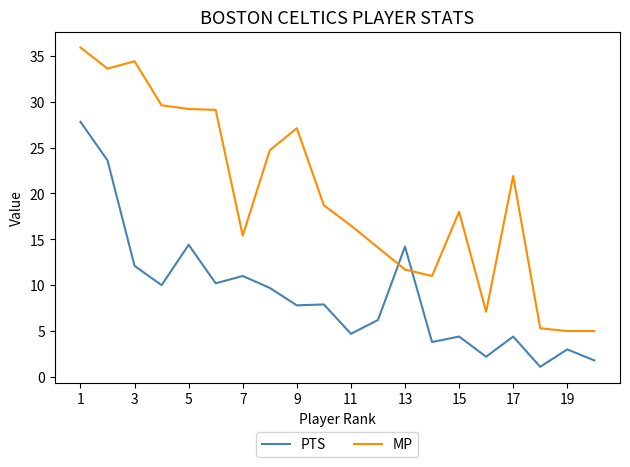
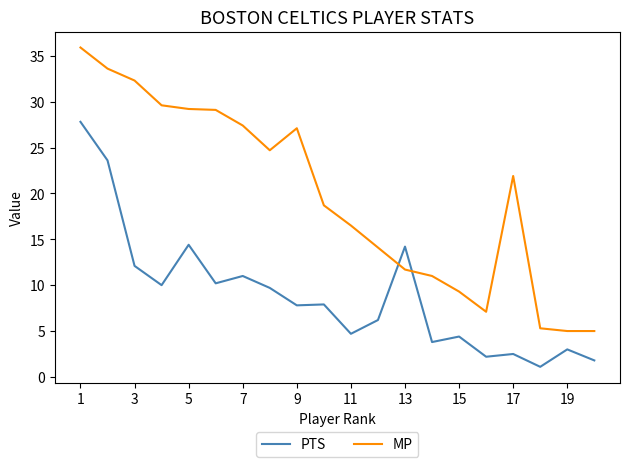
MP, 3: 34 -> 32
MP, 7: 15 -> 27
MP, 15: 18 -> 9
PTS, 17: 4 -> 3
